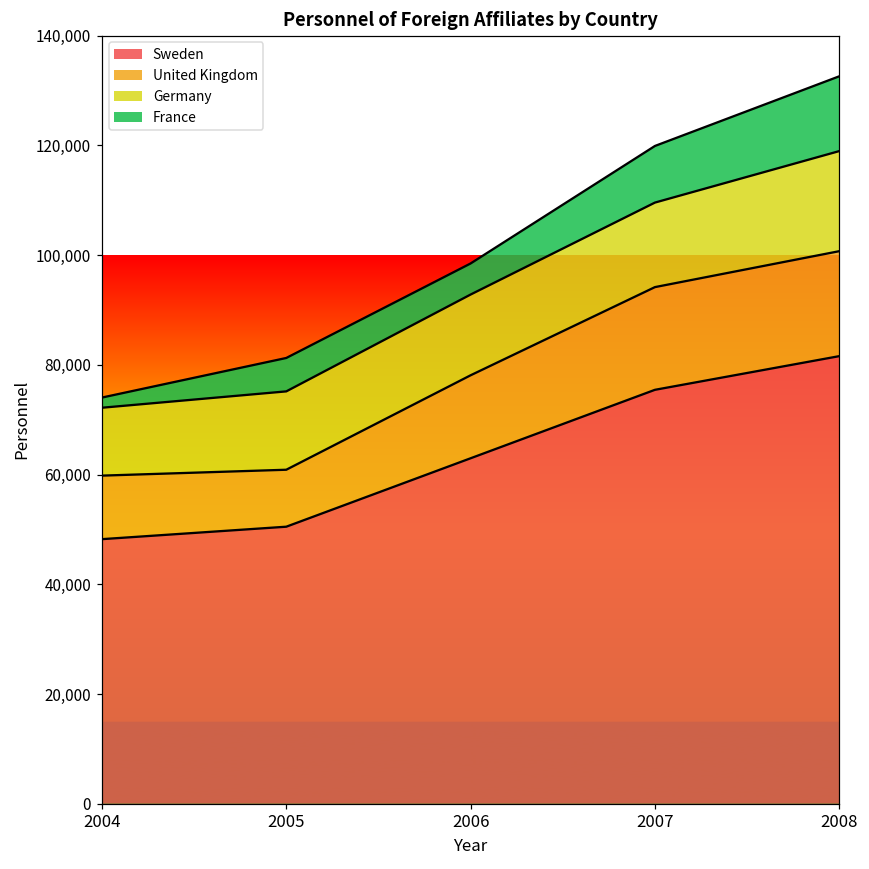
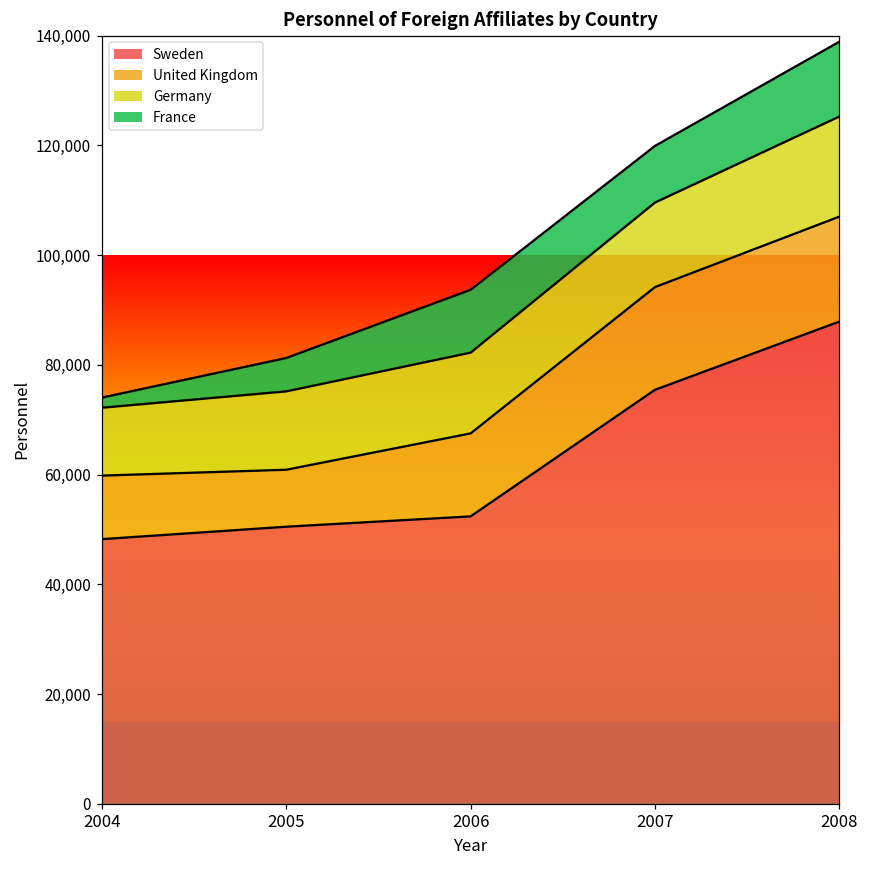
Sweden, 2006: 63,000 -> 52,000
France, 2006: 6,000 -> 11,000
Sweden, 2008: 82,000 -> 88,000
